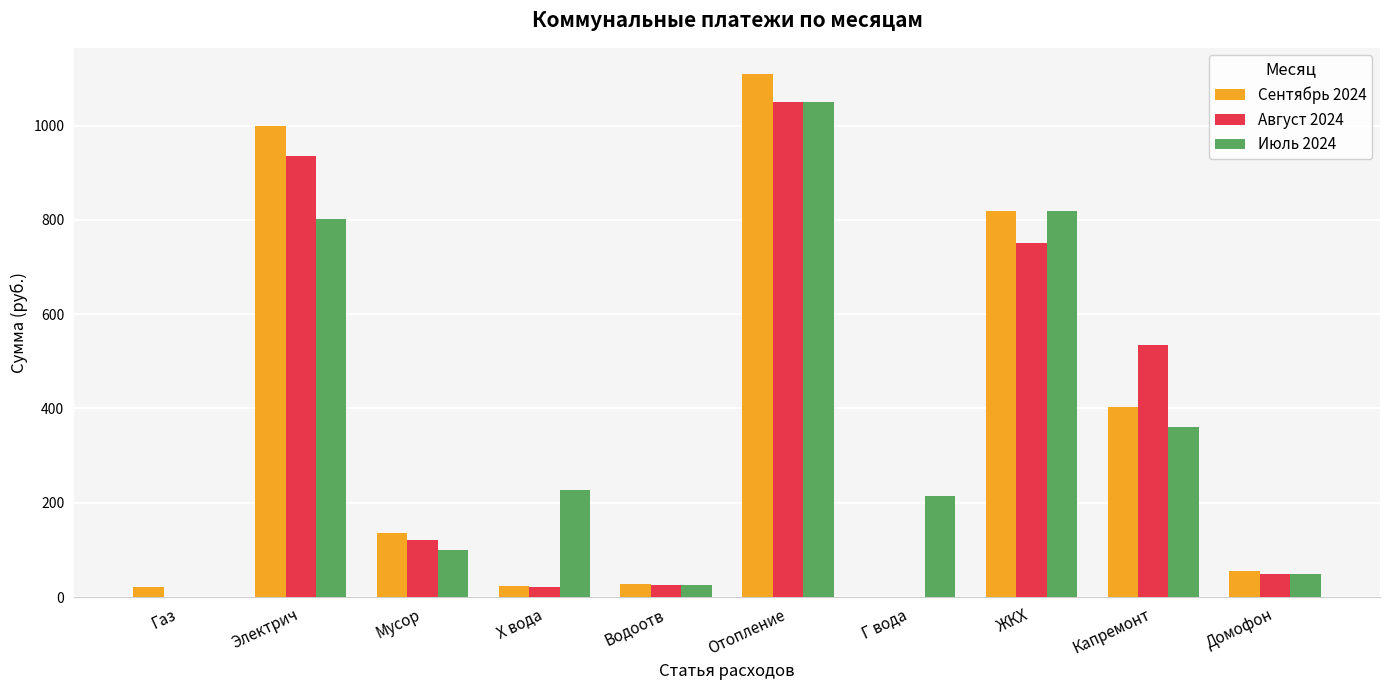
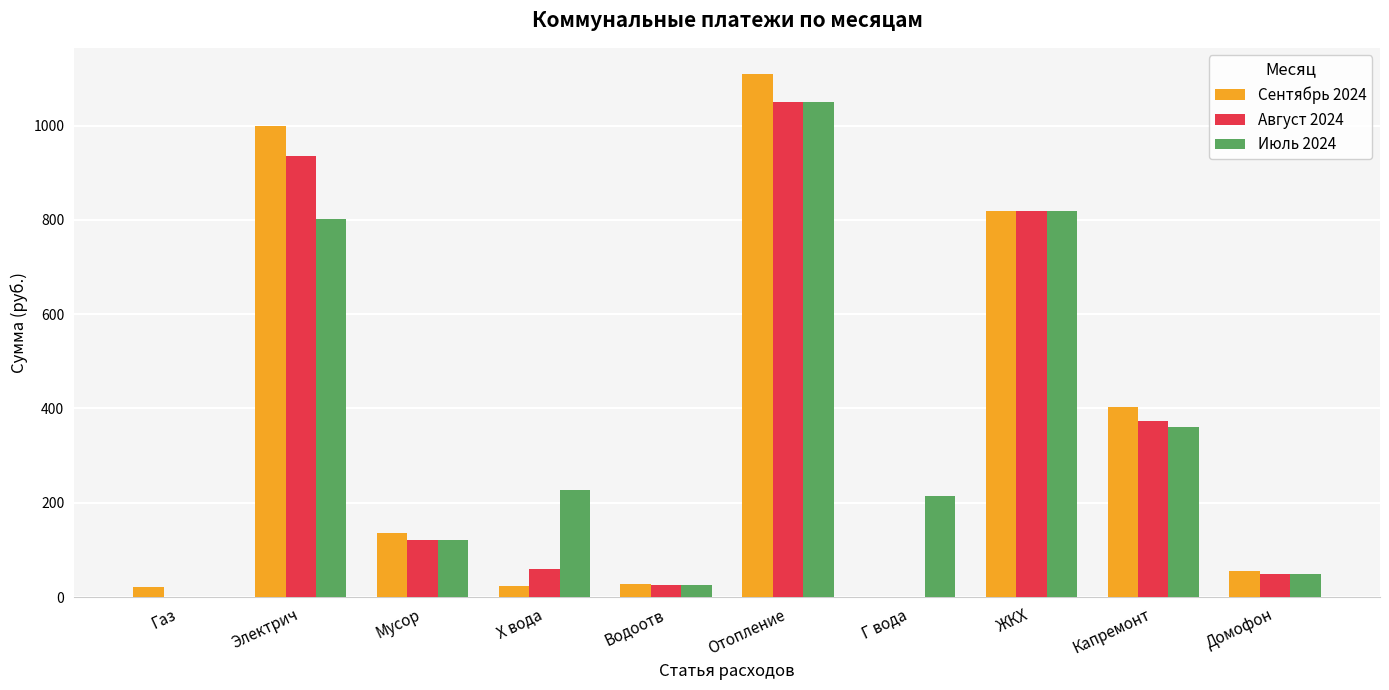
Июль 2024, Мусор: 100 -> 120
Август 2024, Х вода: 20 -> 60
Август 2024, ЖКХ: 750 -> 820
Август 2024, Капремонт: 530 -> 370
